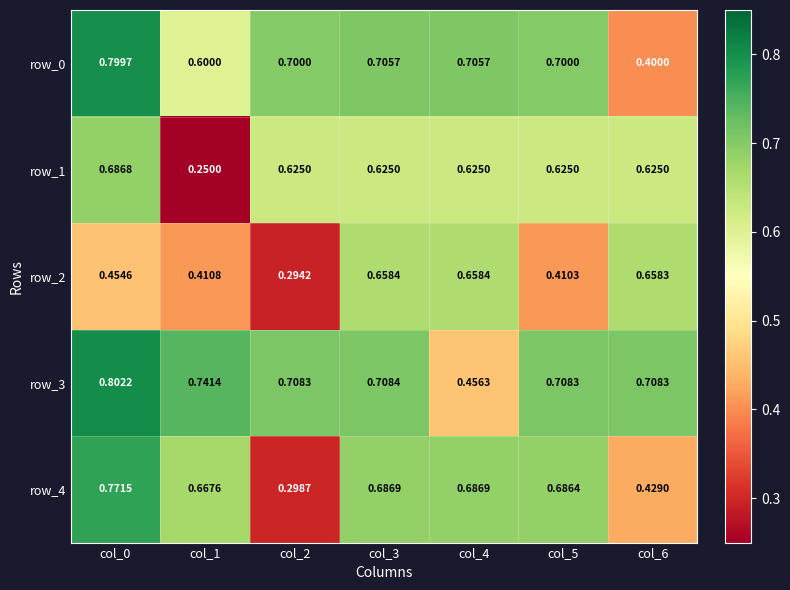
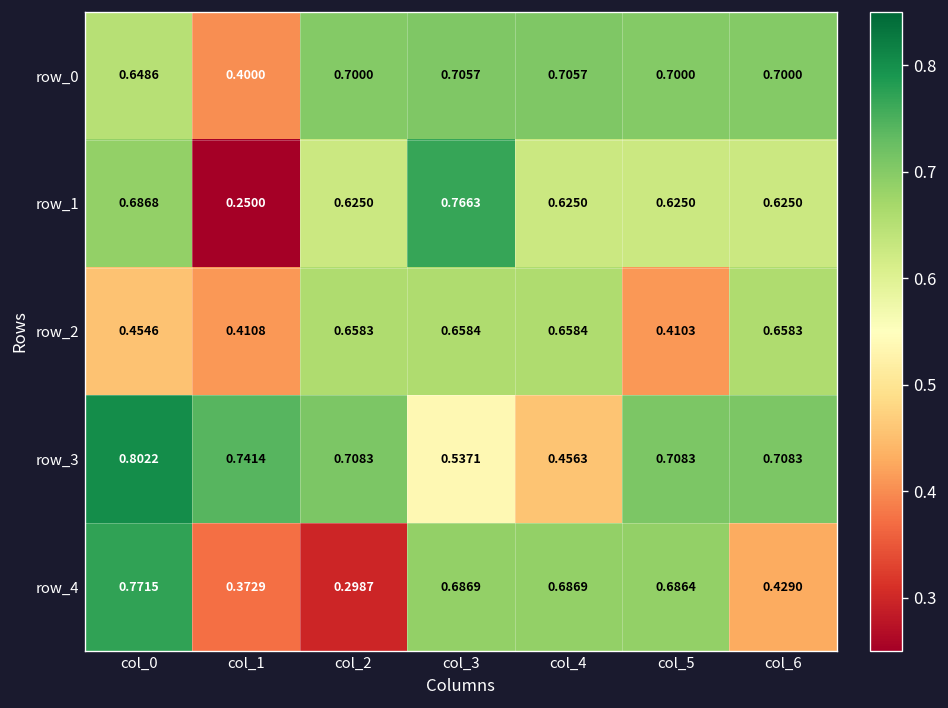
row_0, col_0: 0.7997 -> 0.6486
row_0, col_1: 0.6000 -> 0.4000
row_0, col_6: 0.4000 -> 0.7000
row_1, col_3: 0.6250 -> 0.7663
row_2, col_2: 0.2942 -> 0.6583
row_3, col_3: 0.7084 -> 0.5371
row_4, col_1: 0.6676 -> 0.3729
